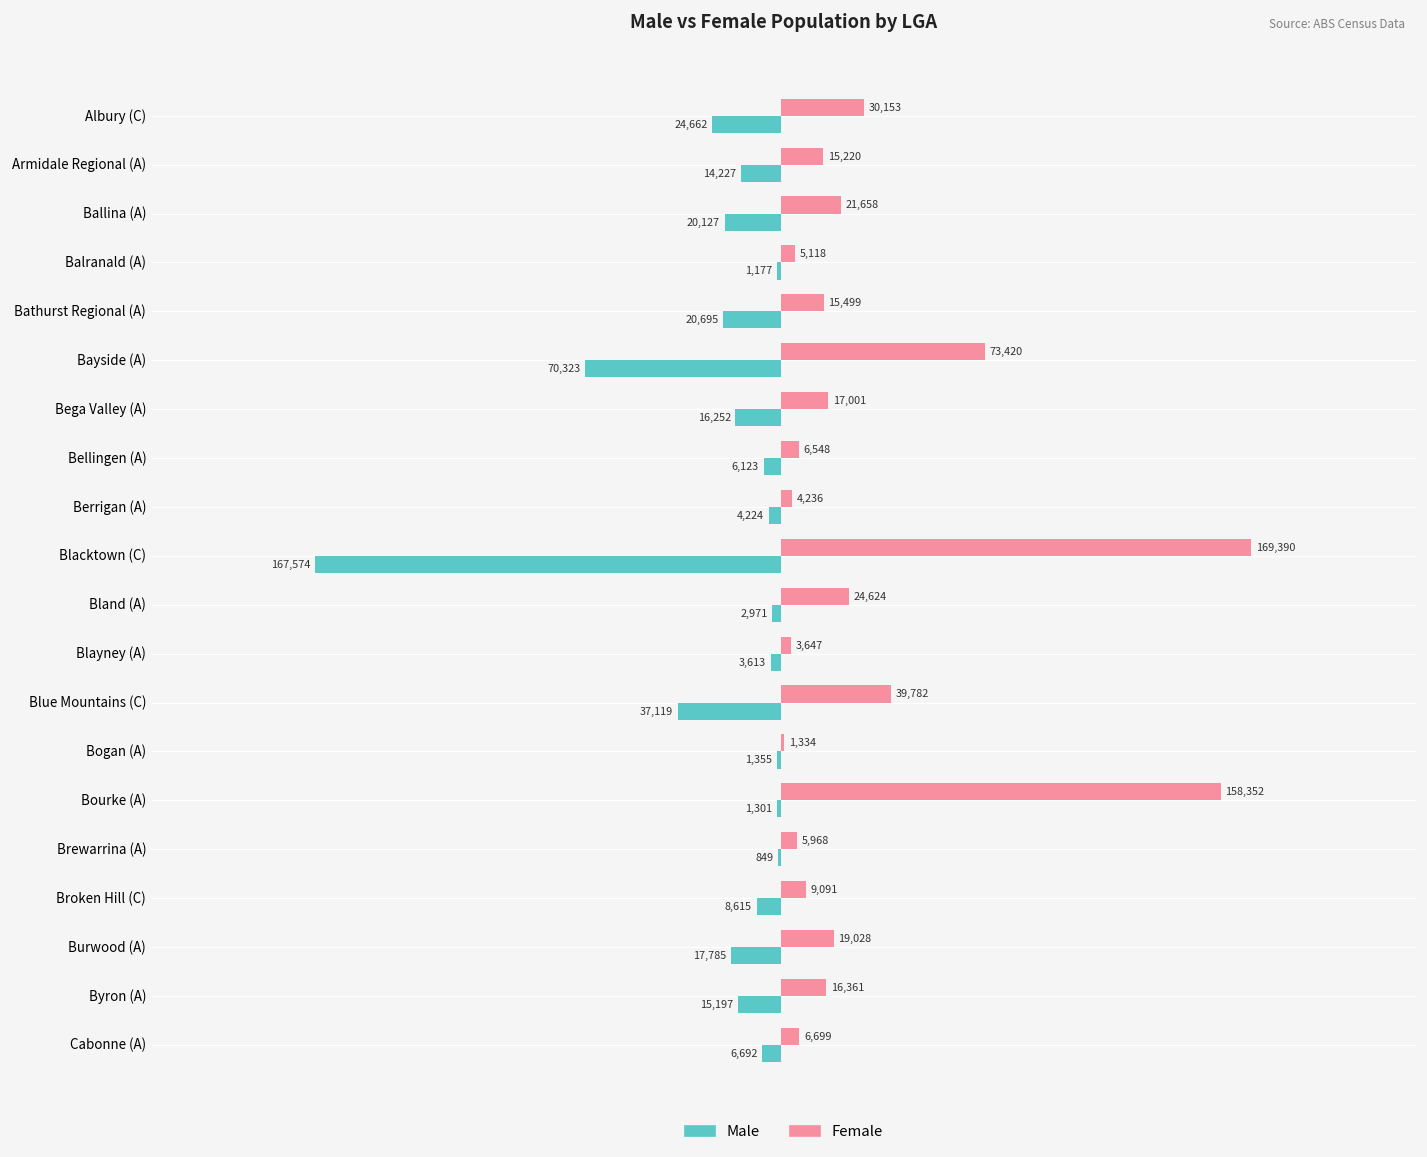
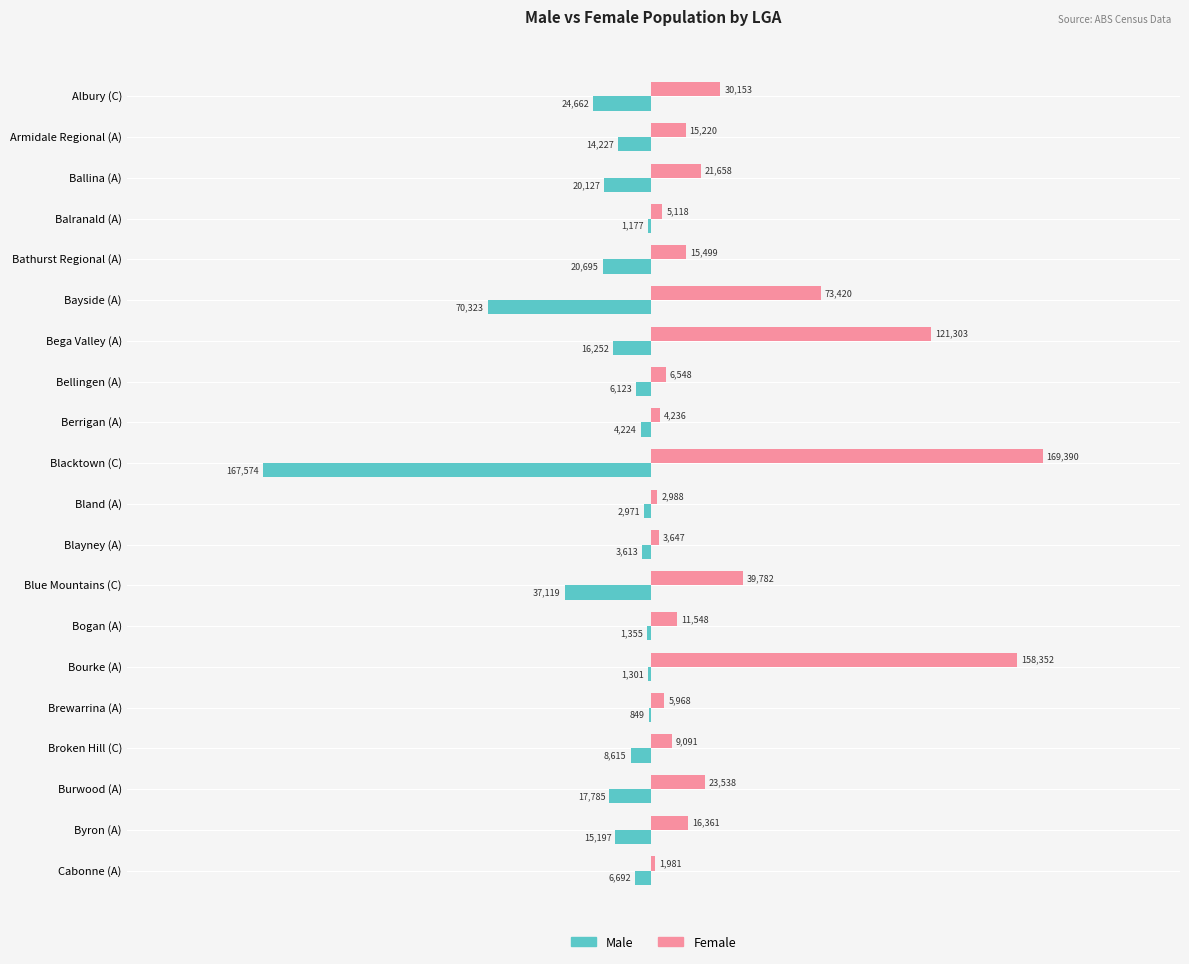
Female, Bega Valley (A): 17,001 -> 121,303
Female, Bland (A): 24,624 -> 2,988
Female, Bogan (A): 1,334 -> 11,548
Female, Burwood (A): 19,028 -> 23,538
Female, Cabonne (A): 6,699 -> 1,981
